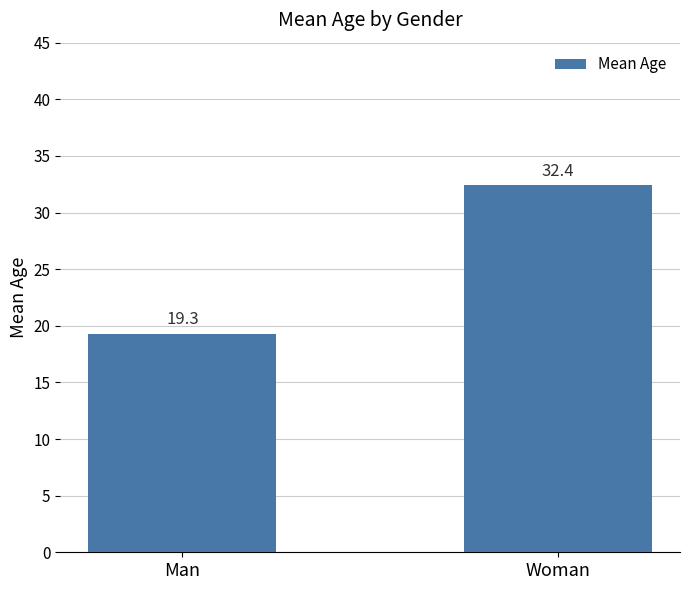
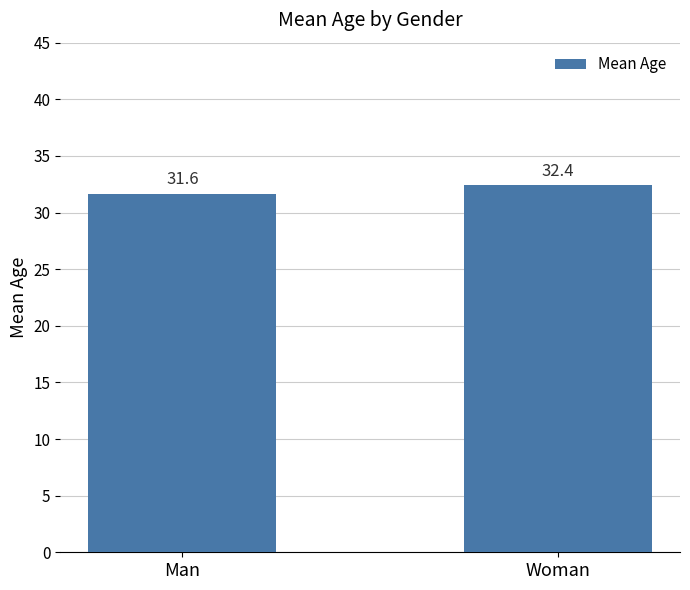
Man: 19.3 -> 31.6
